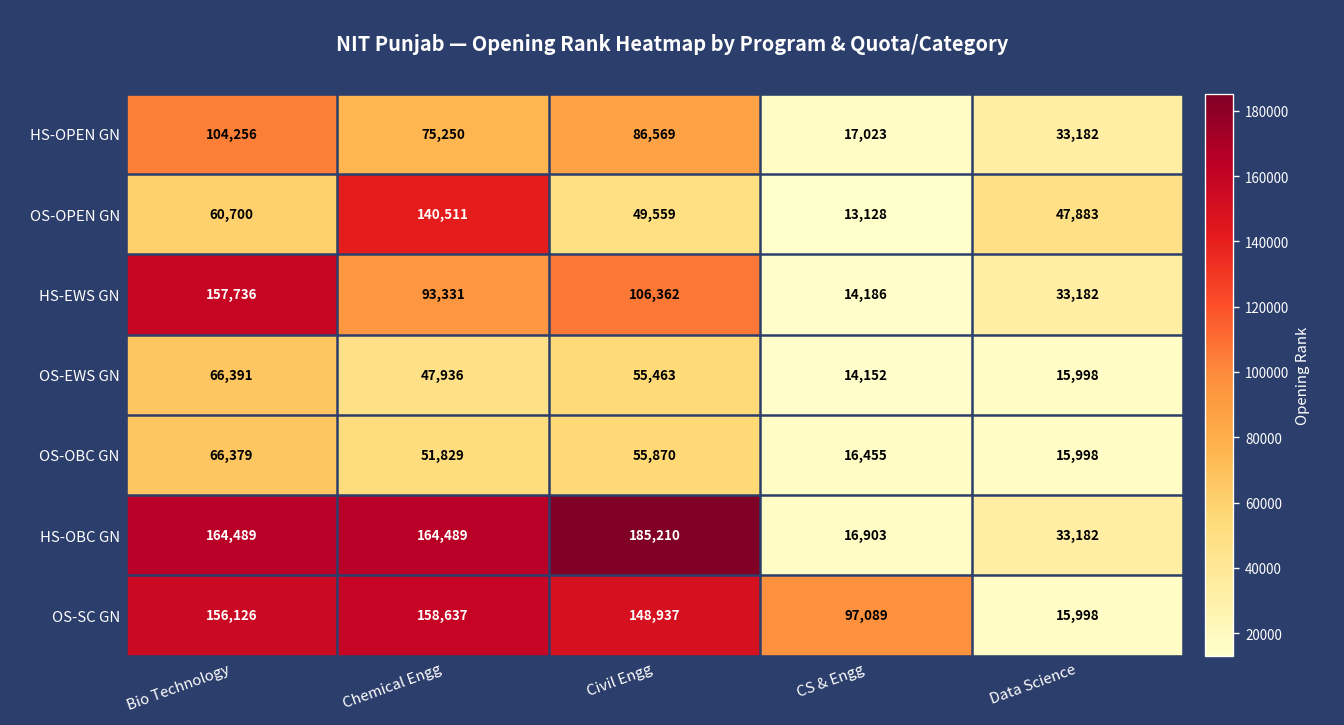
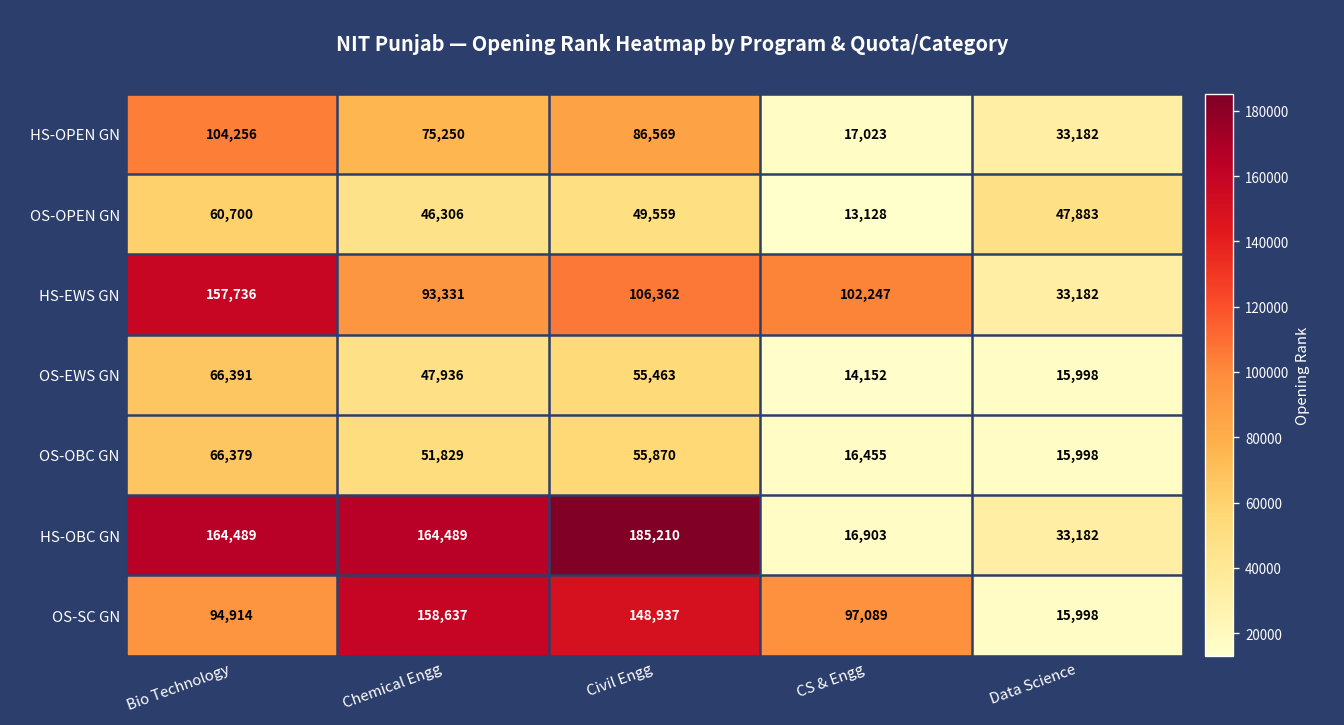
OS-OPEN GN, Chemical Engg: 140,511 -> 46,306
HS-EWS GN, CS & Engg: 14,186 -> 102,247
OS-SC GN, Bio Technology: 156,126 -> 94,914
